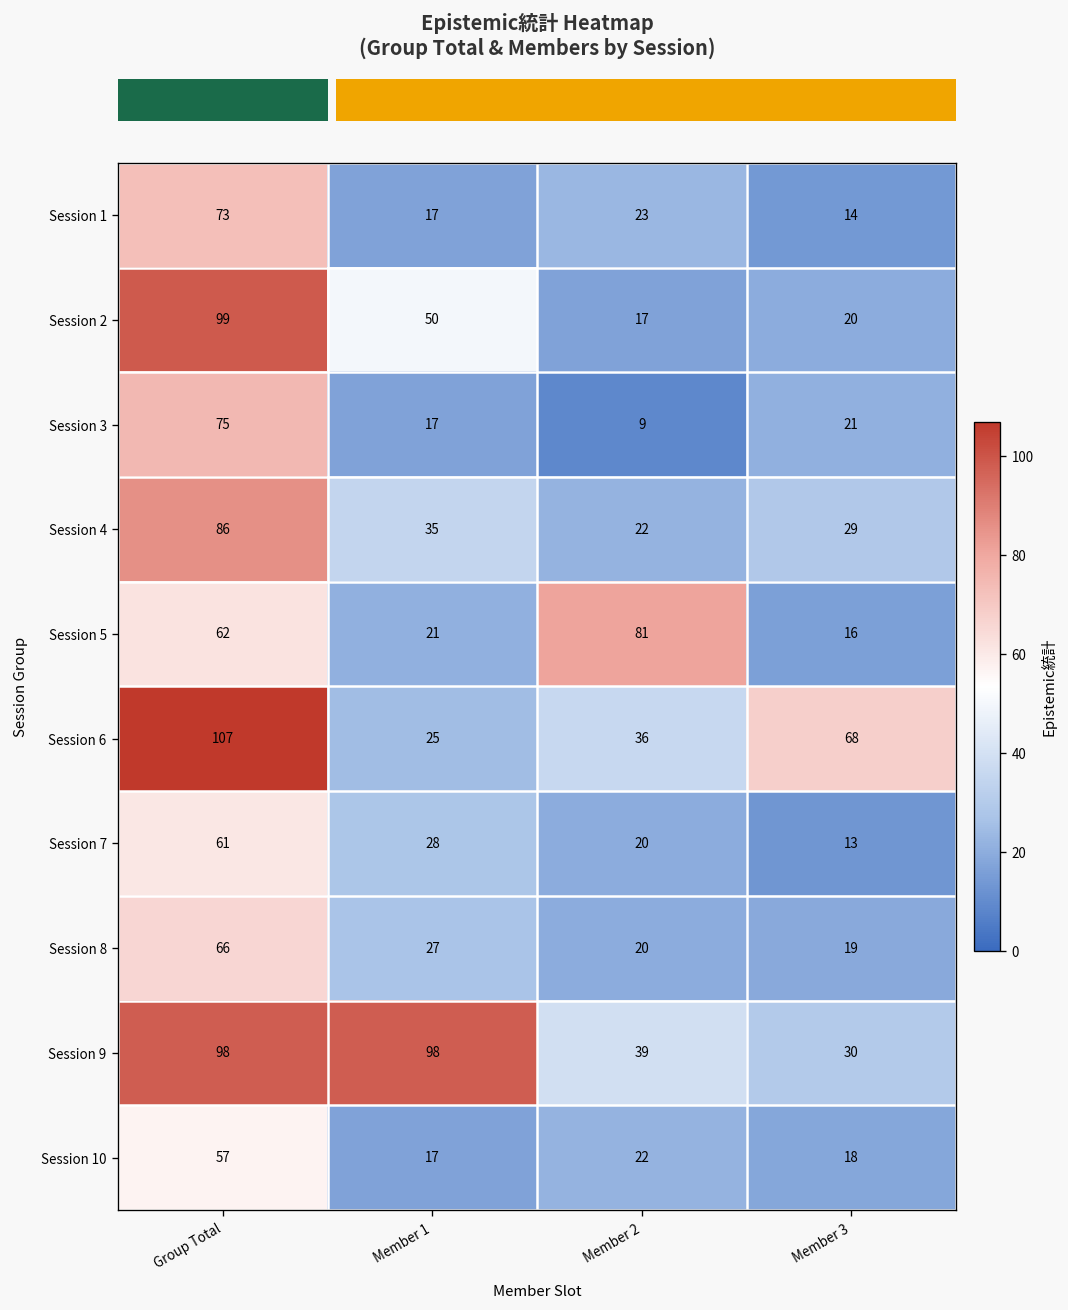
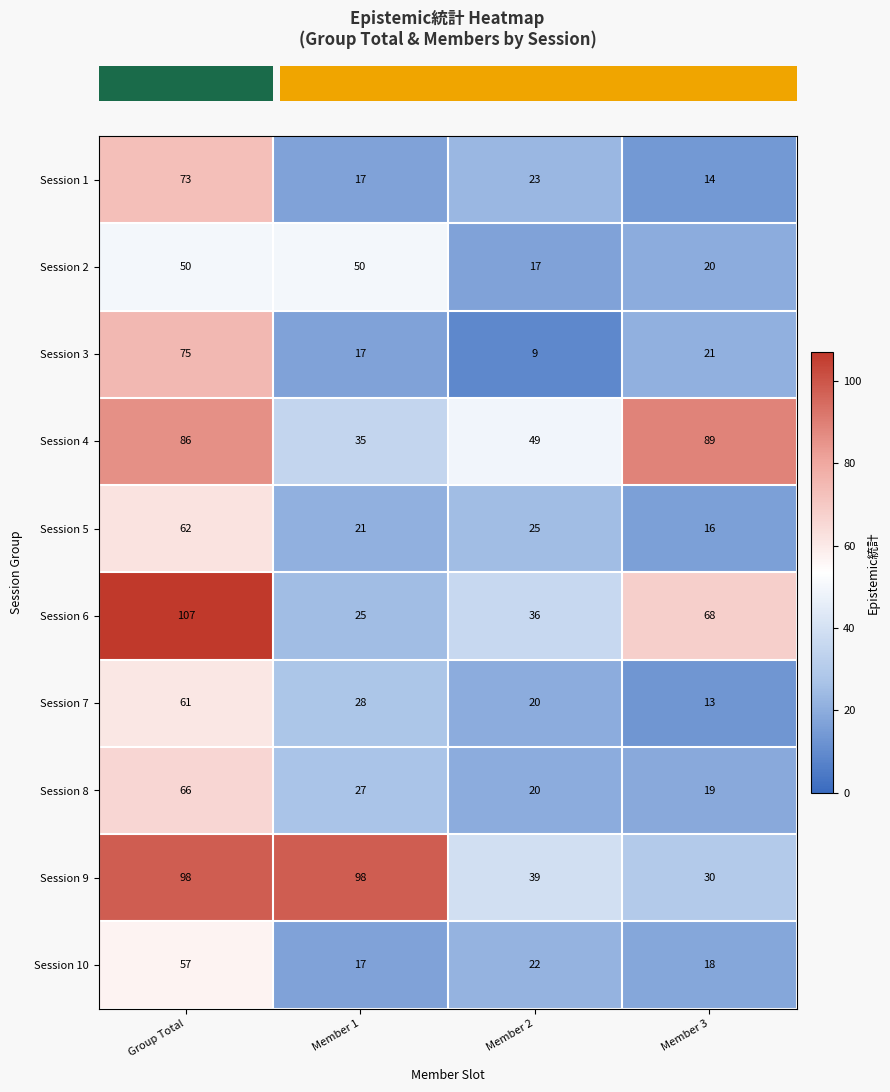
Session 2, Group Total: 99 -> 50
Session 4, Member 2: 22 -> 49
Session 4, Member 3: 29 -> 89
Session 5, Member 2: 81 -> 25
